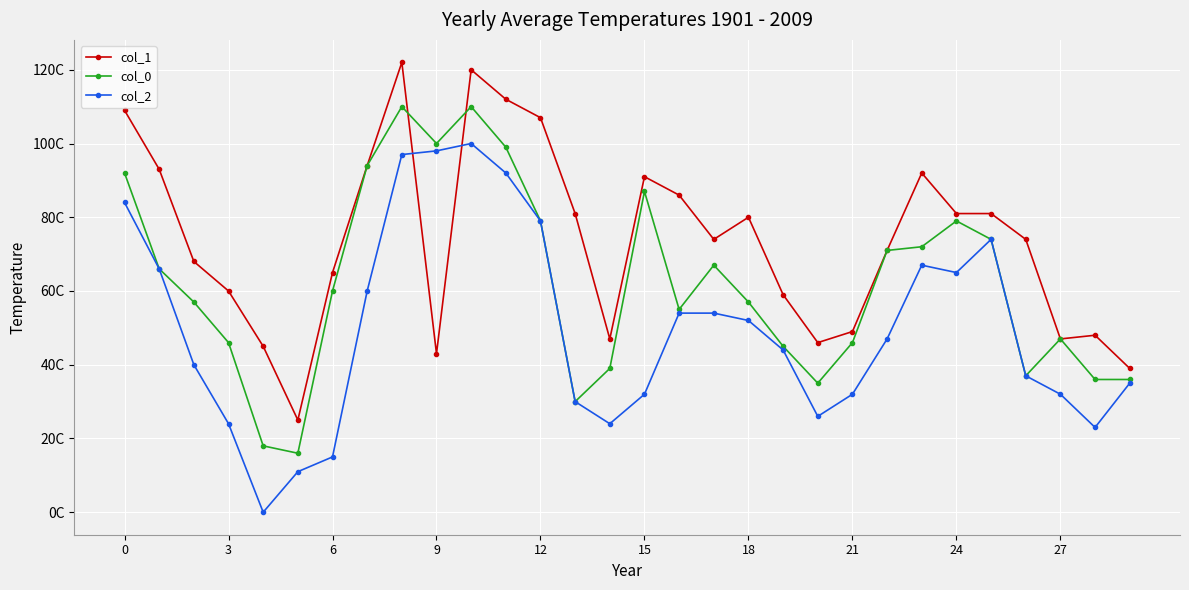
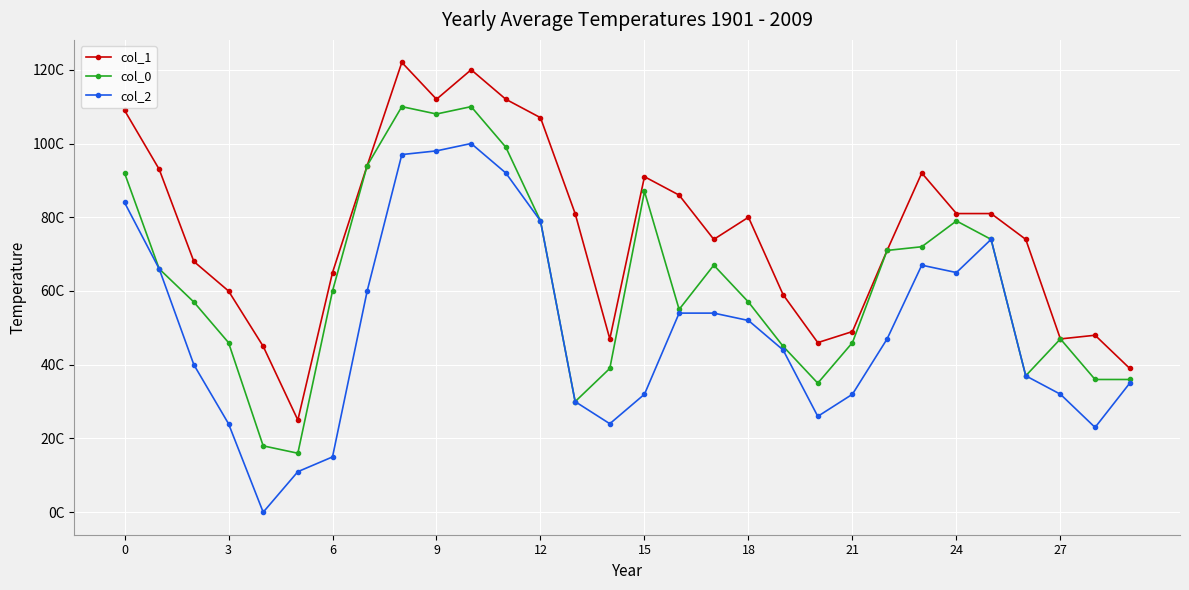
col_1, 9: 43C -> 112C
col_0, 9: 100C -> 108C
